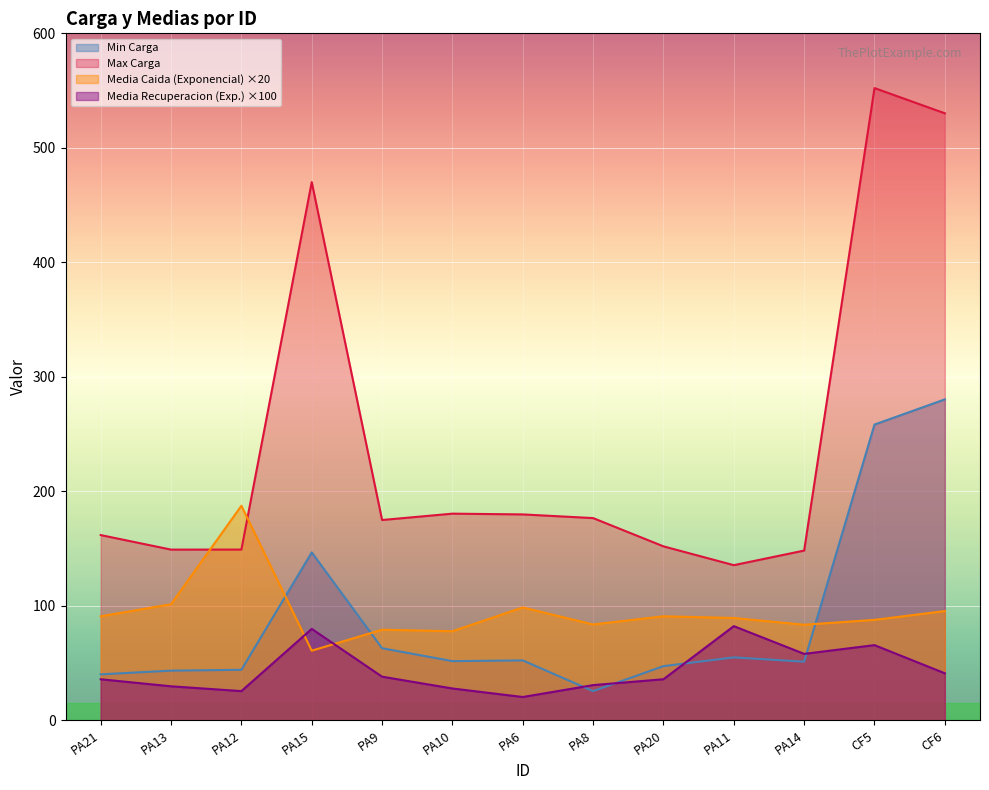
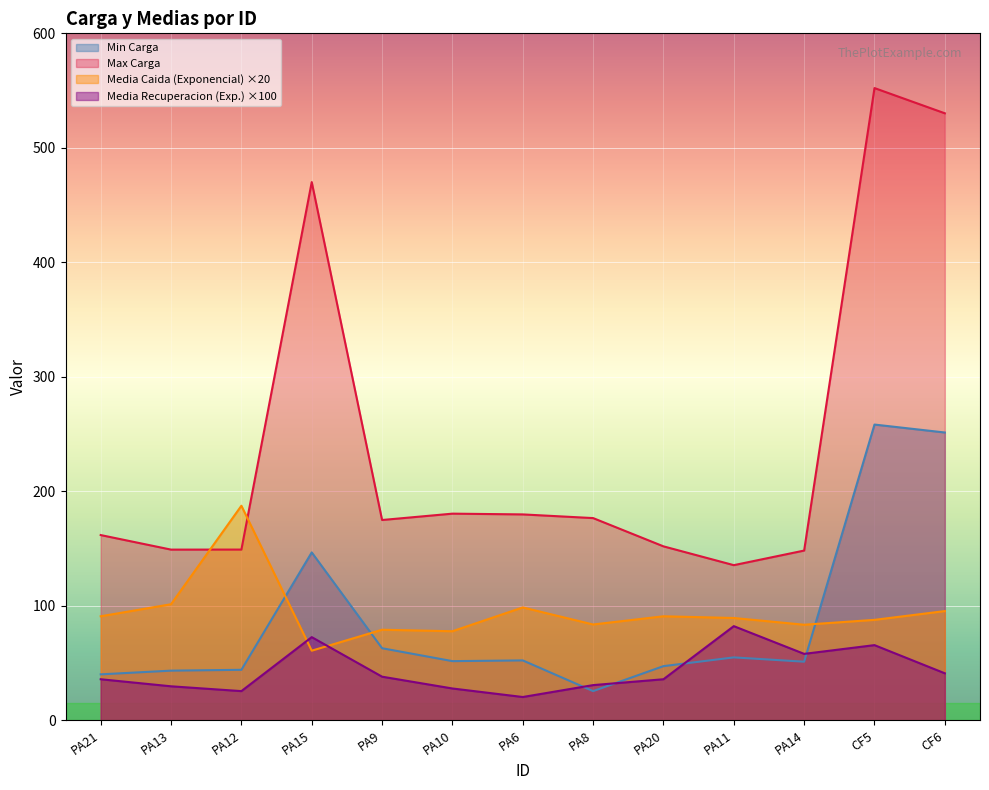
Media Recuperacion (Exp.) ×100, PA15: 80 -> 73
Min Carga, CF6: 280 -> 251
